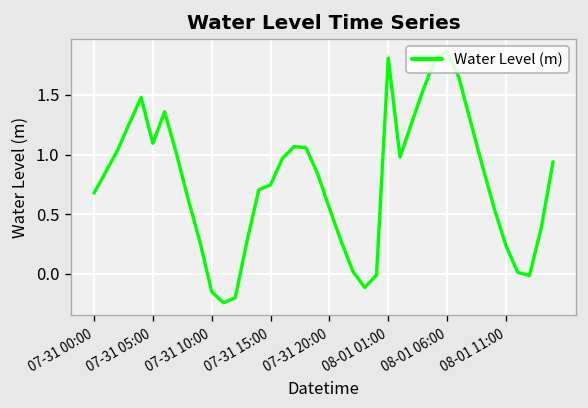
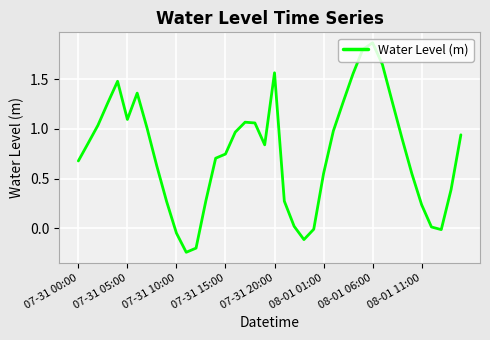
07-31 10:00: -0.1 -> 0.0
07-31 20:00: 0.6 -> 1.6
08-01 01:00: 1.8 -> 0.5
